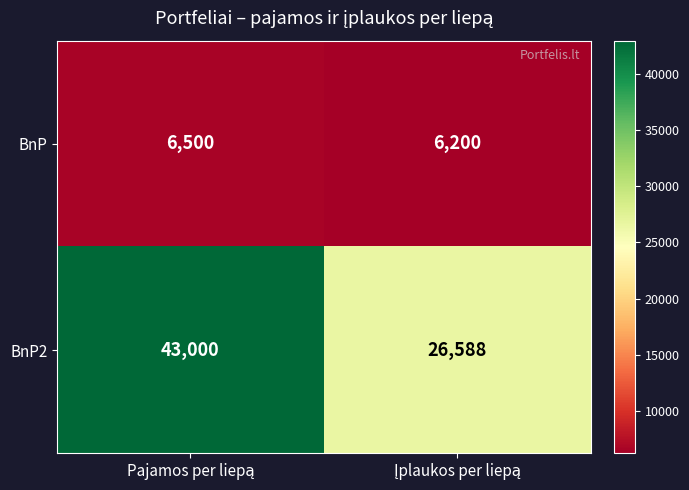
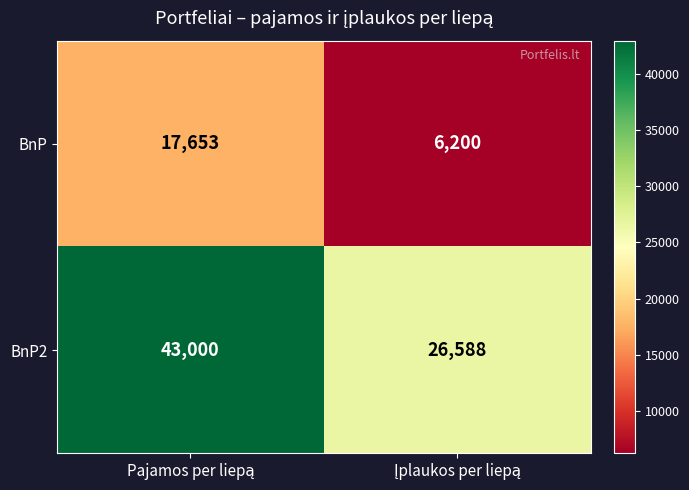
BnP, Pajamos per liepą: 6,500 -> 17,653
